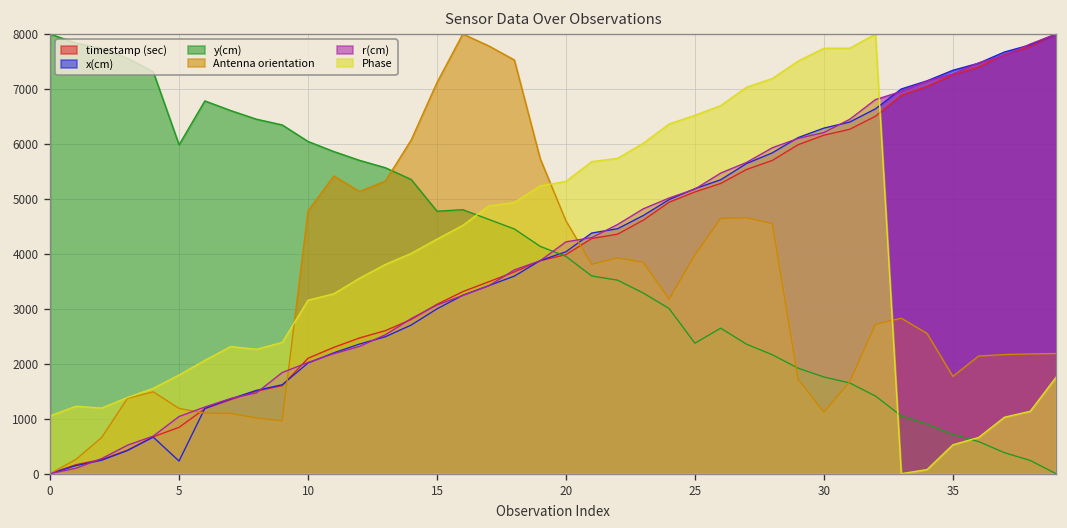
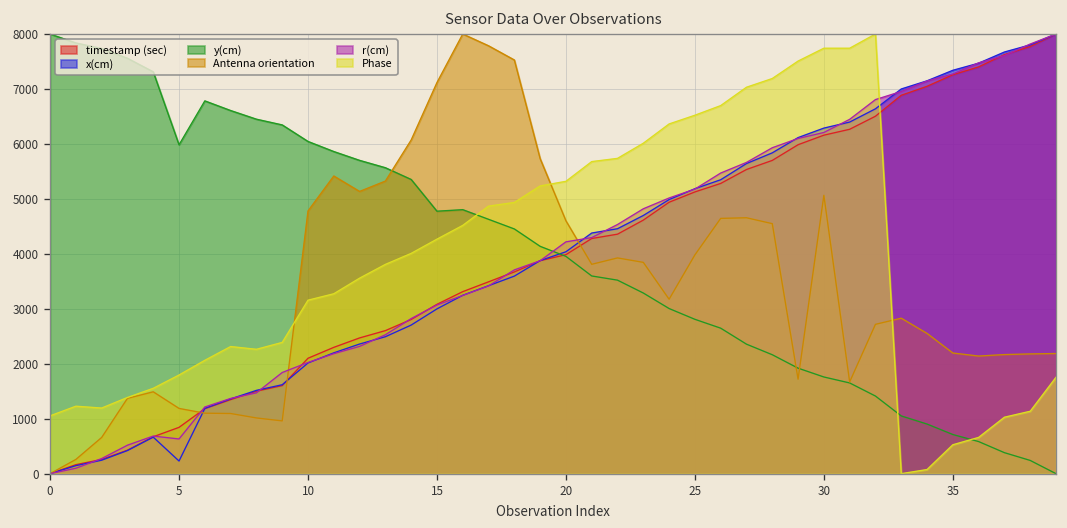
r(cm), 5: 1000 -> 600
y(cm), 25: 2400 -> 2800
Antenna orientation, 30: 1100 -> 5100
Antenna orientation, 35: 1800 -> 2200
